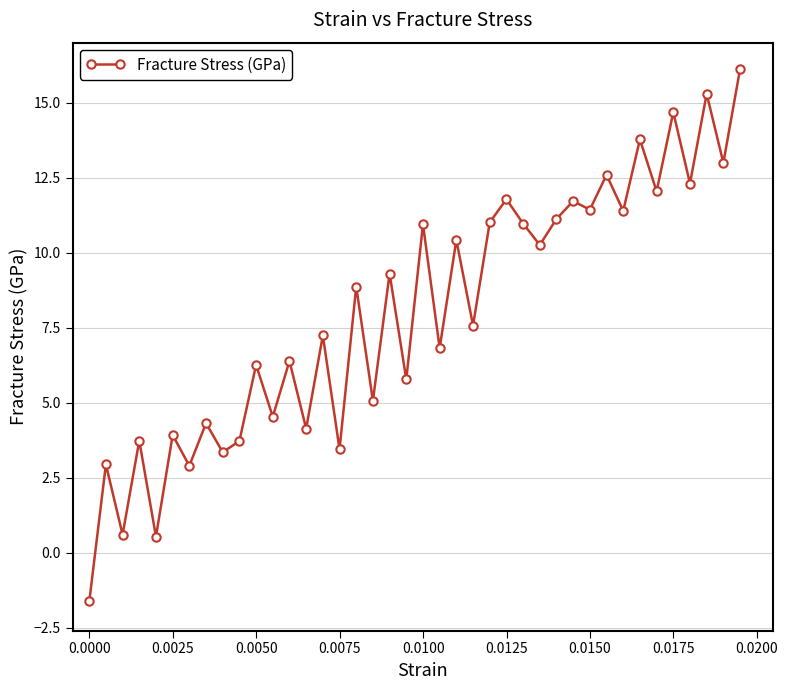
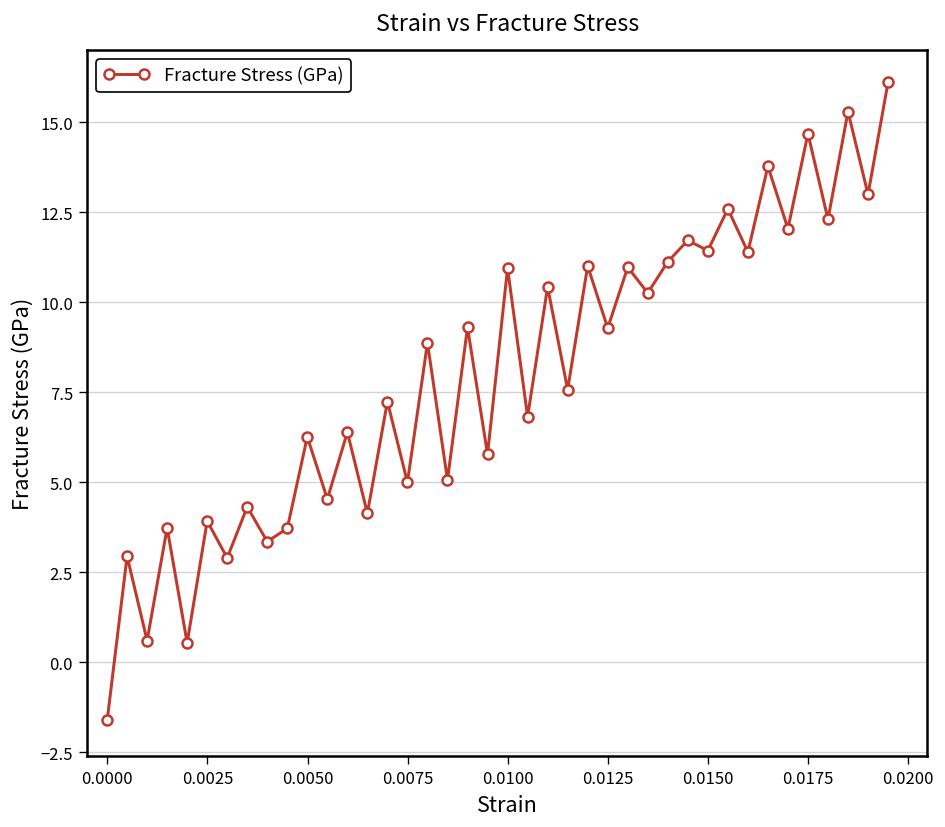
0.0075: 3.4 -> 5.0
0.0125: 11.8 -> 9.3
